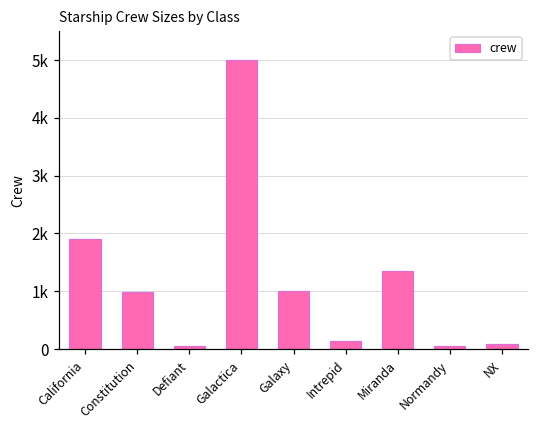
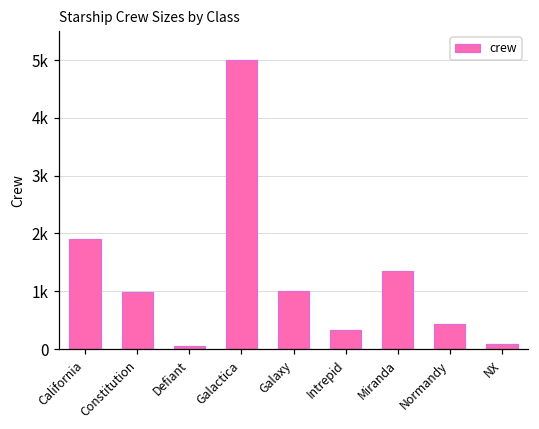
Intrepid: 100 -> 300
Normandy: 100 -> 400
